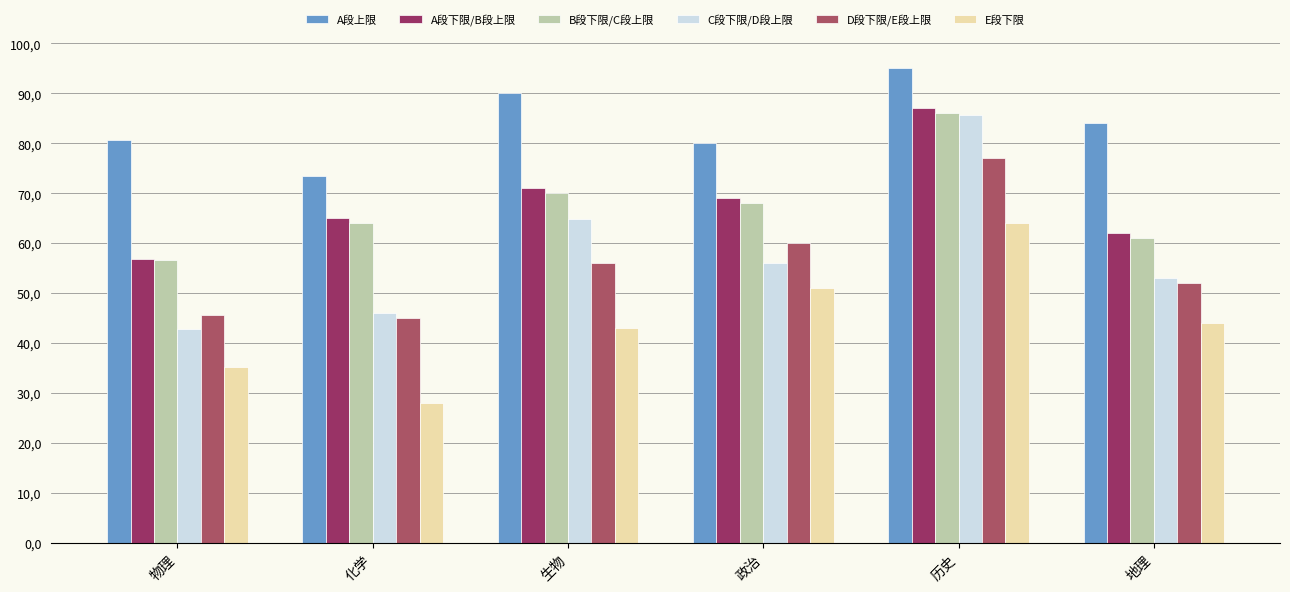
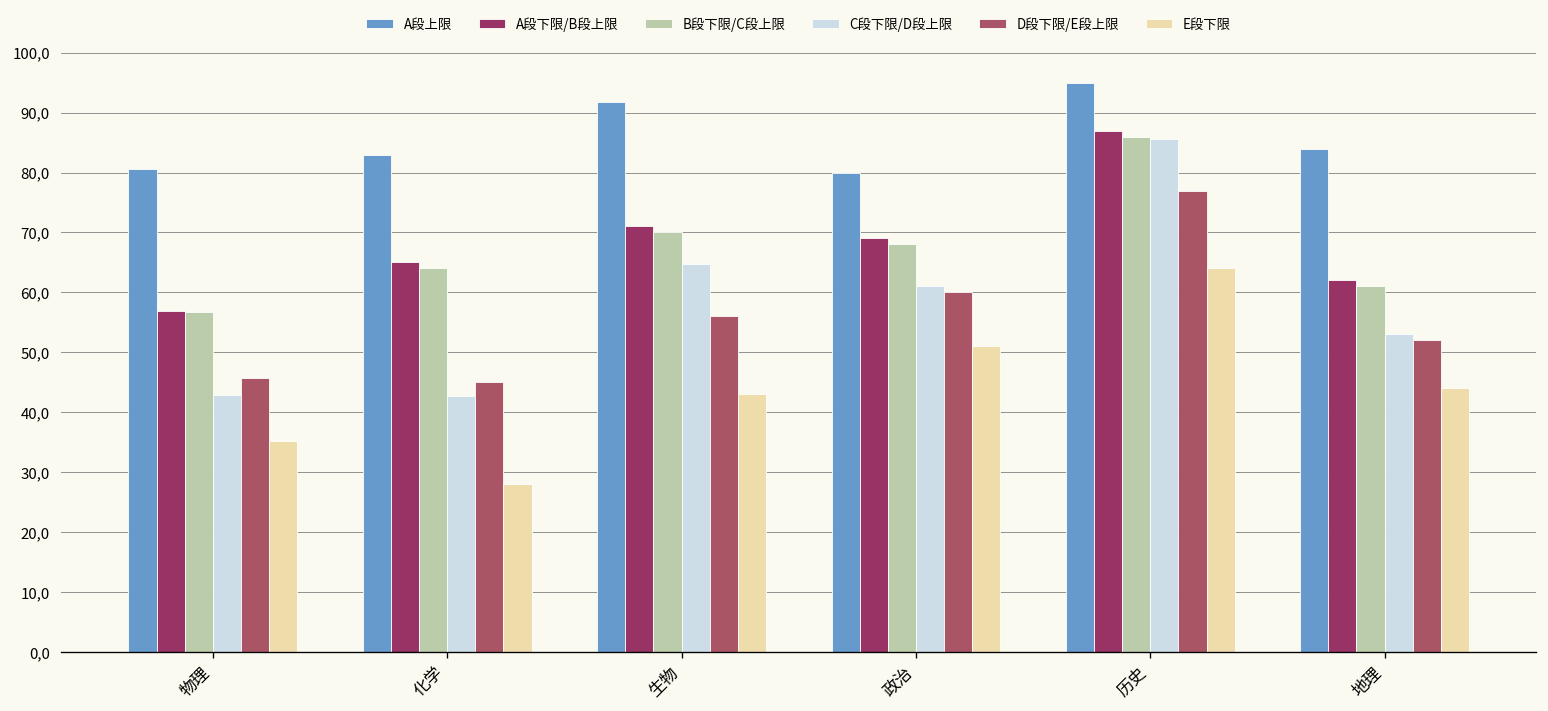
A段上限, 化学: 730 -> 830
C段下限/D段上限, 化学: 460 -> 430
A段上限, 生物: 900 -> 920
C段下限/D段上限, 政治: 560 -> 610
